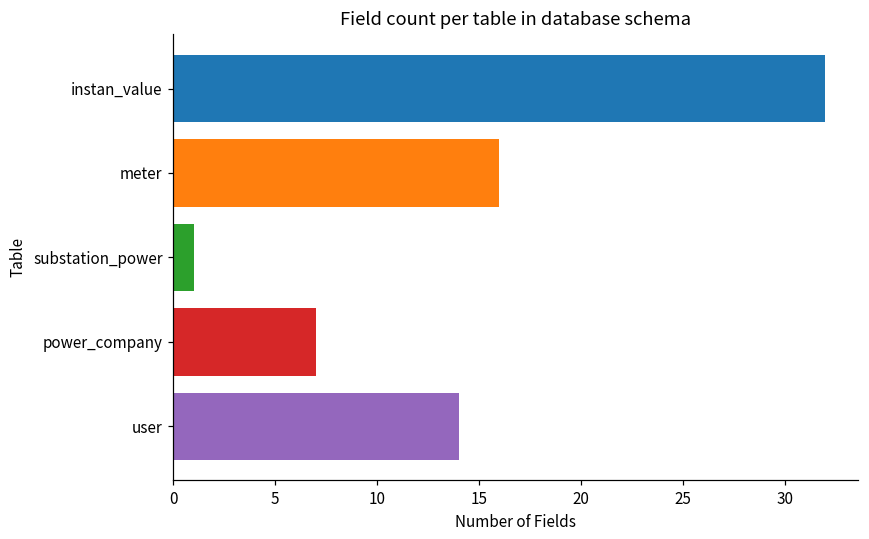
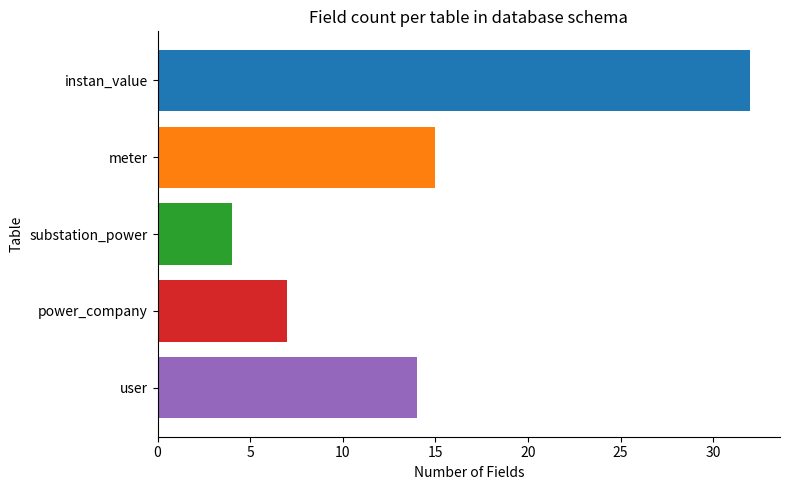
meter: 16 -> 15
substation_power: 1 -> 4
